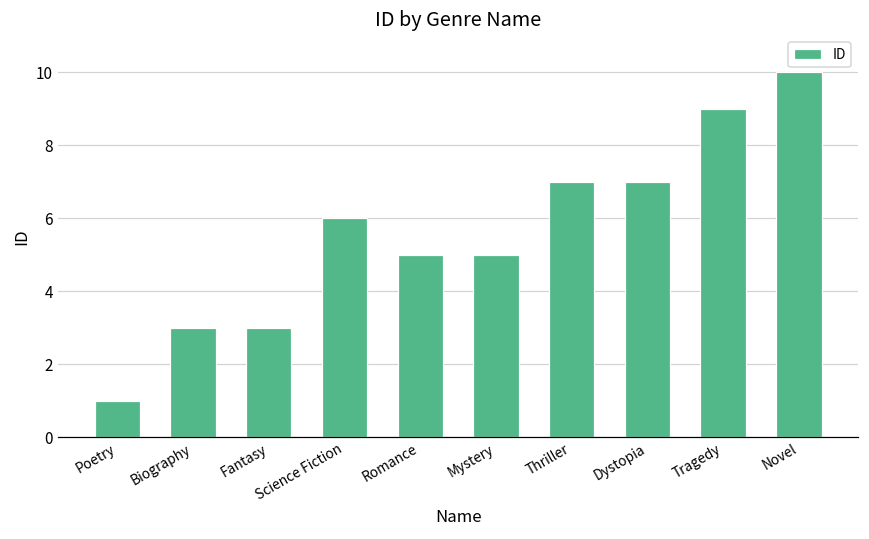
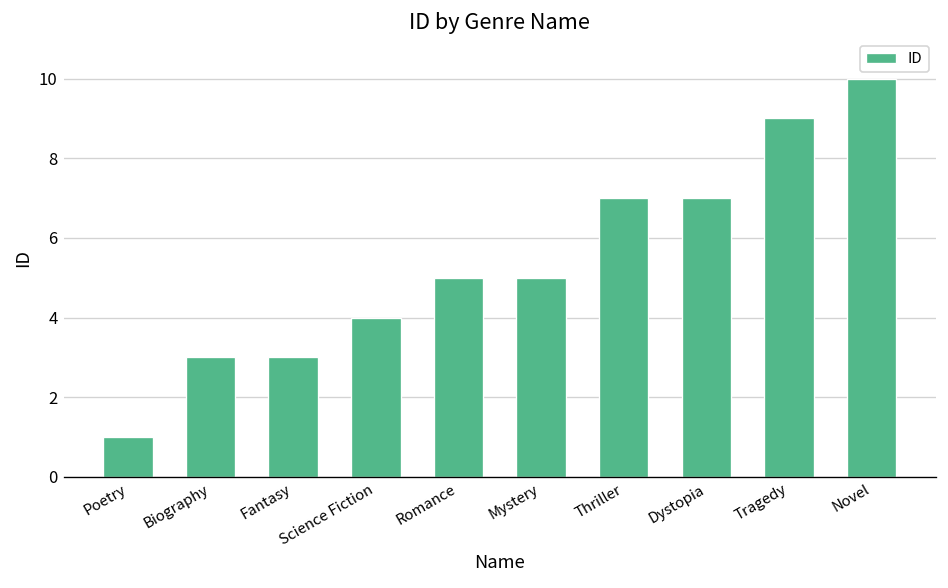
Science Fiction: 6 -> 4
